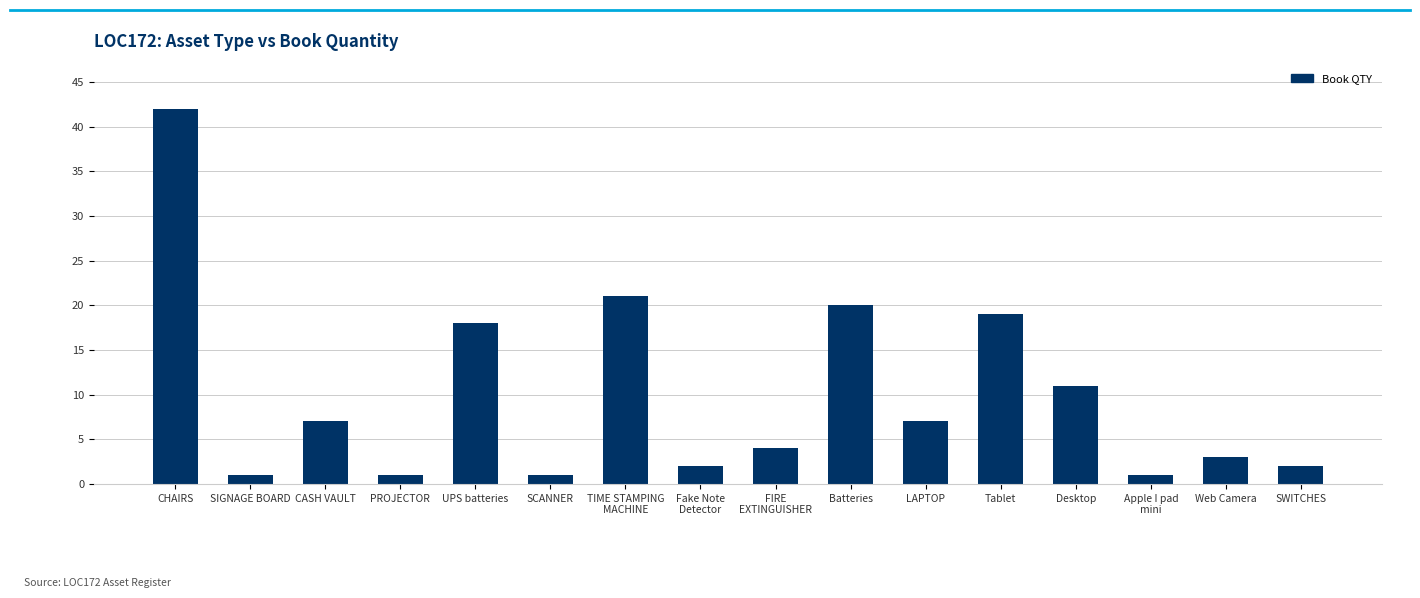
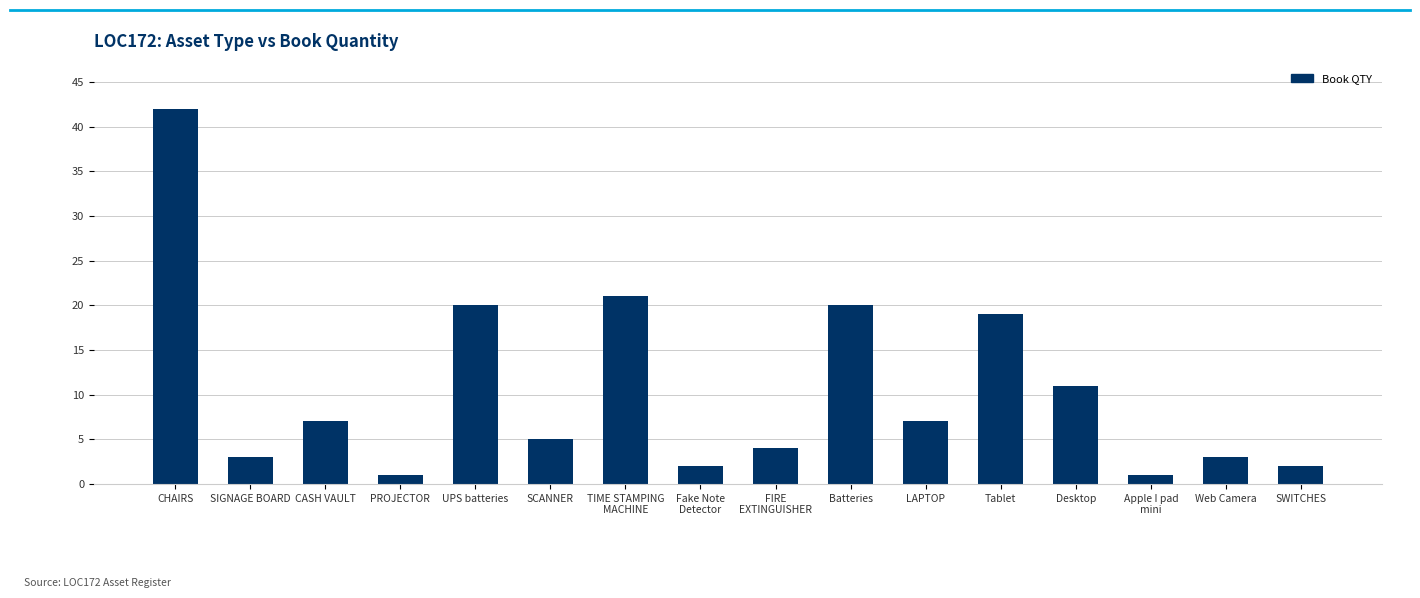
SIGNAGE BOARD: 1 -> 3
UPS batteries: 18 -> 20
SCANNER: 1 -> 5
